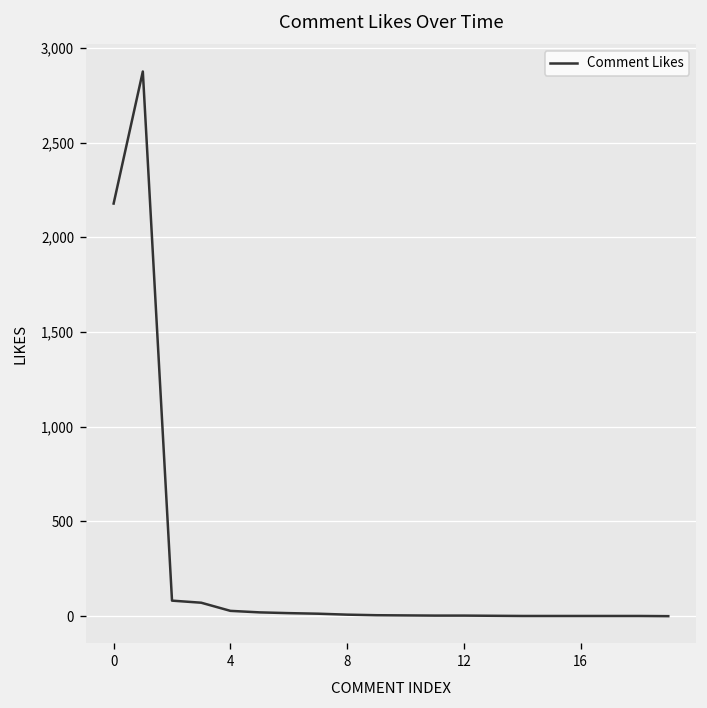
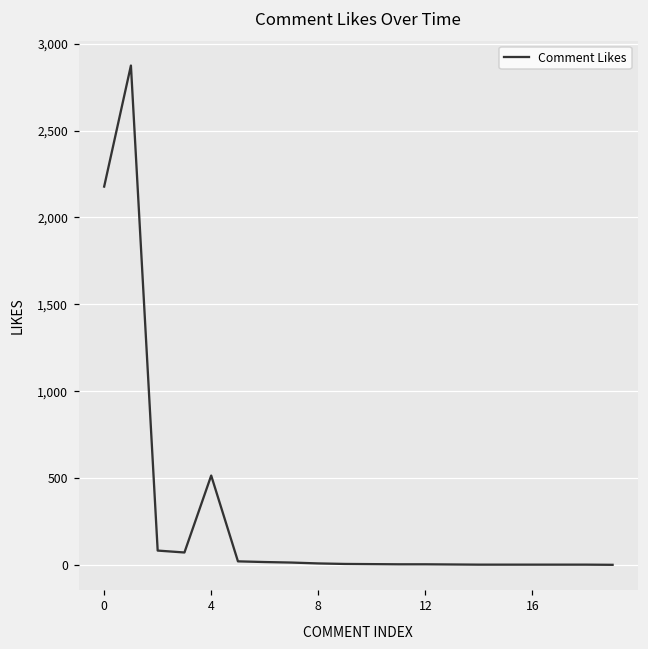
4: 30 -> 510
